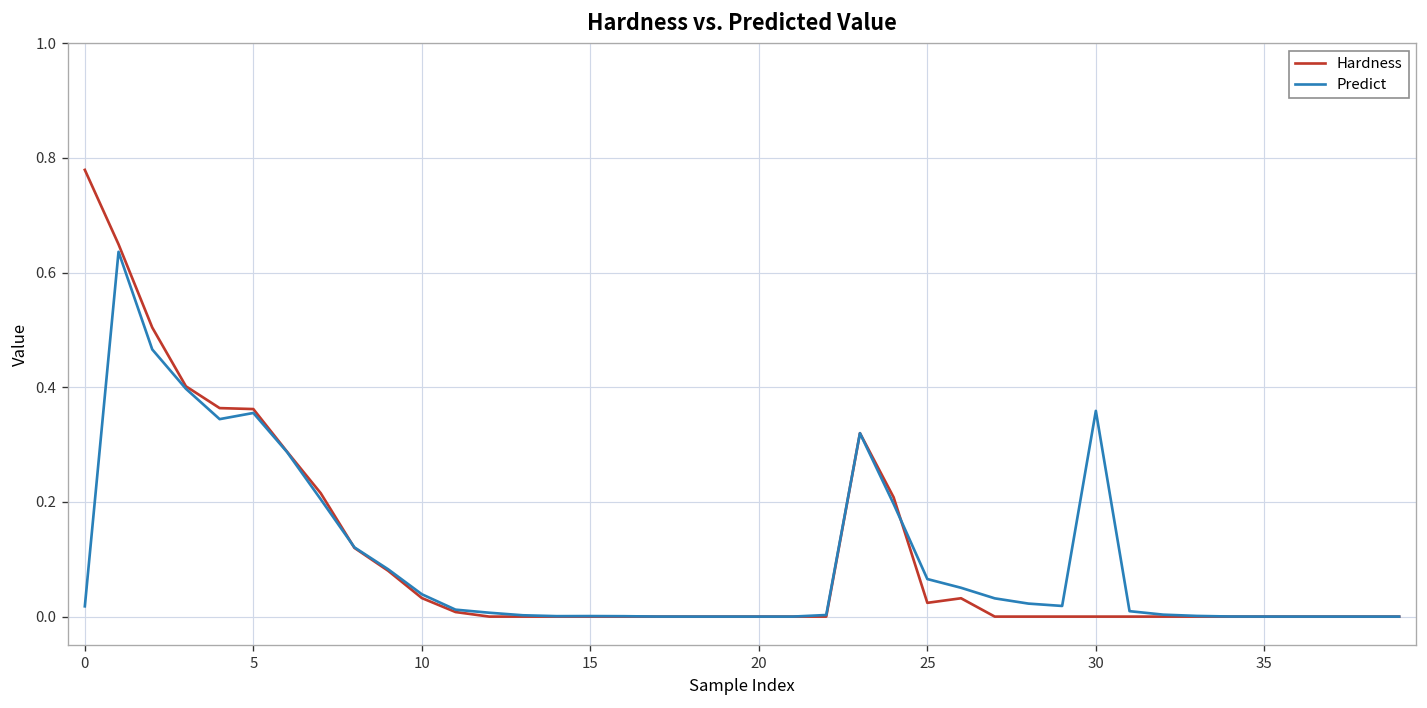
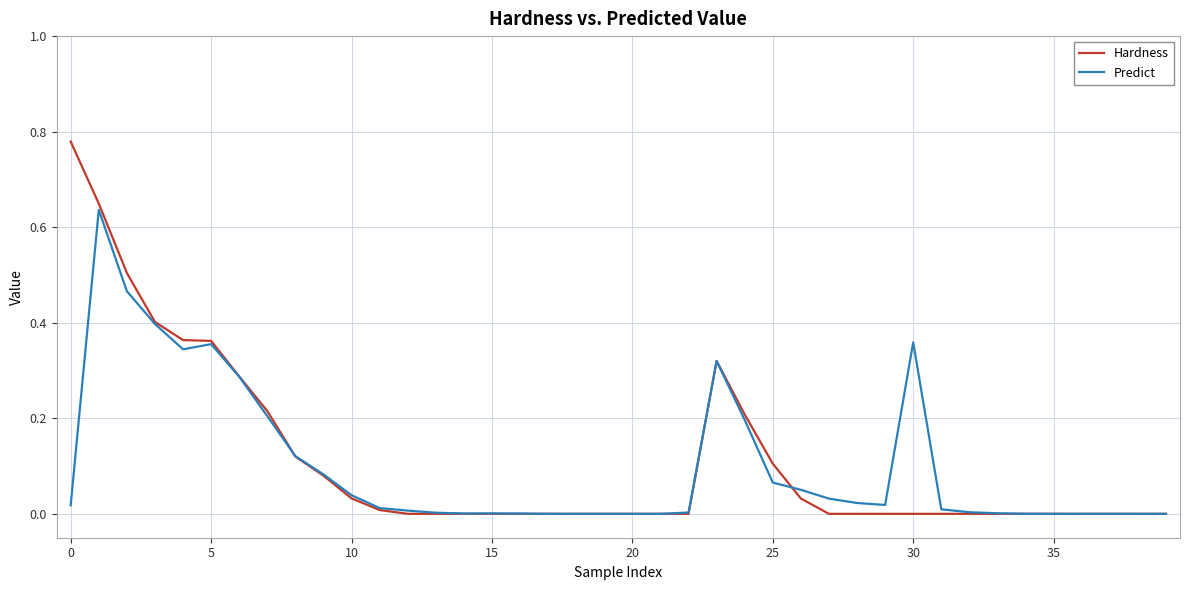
Hardness, 25: 0.02 -> 0.11
